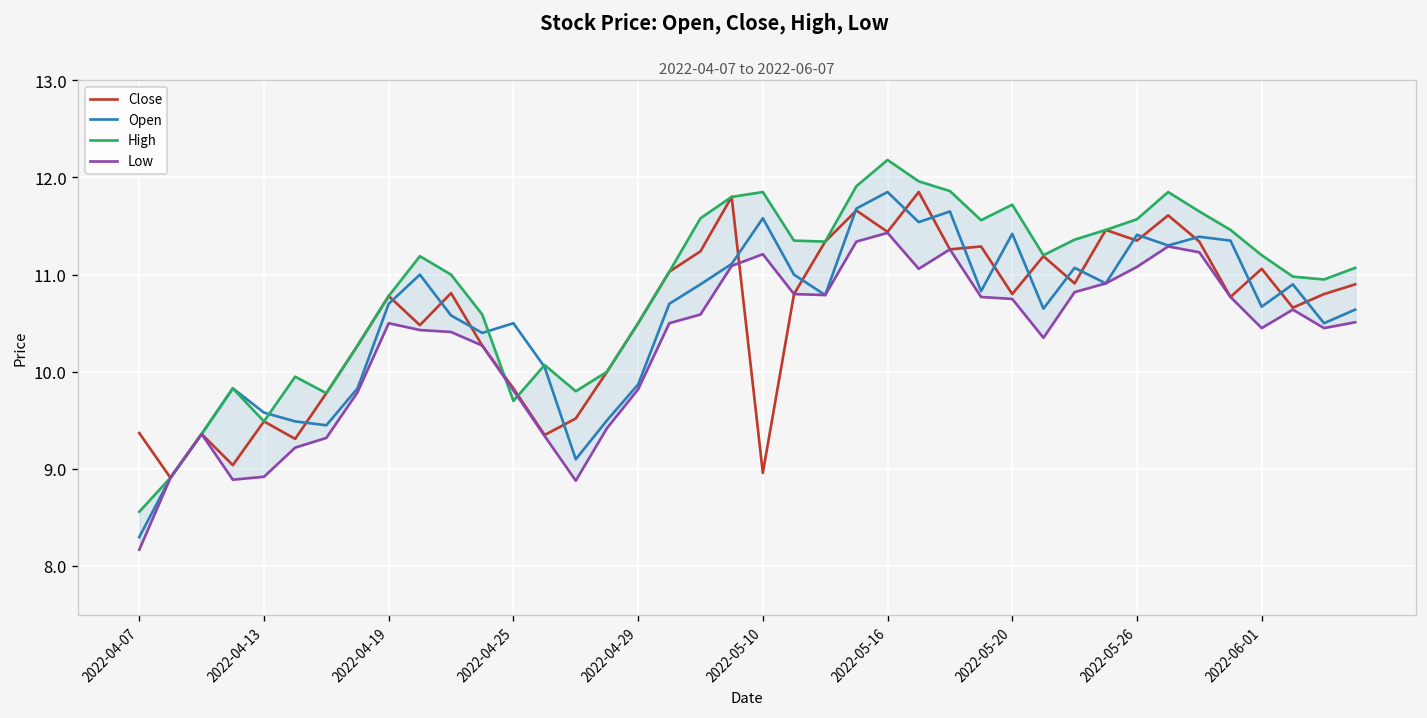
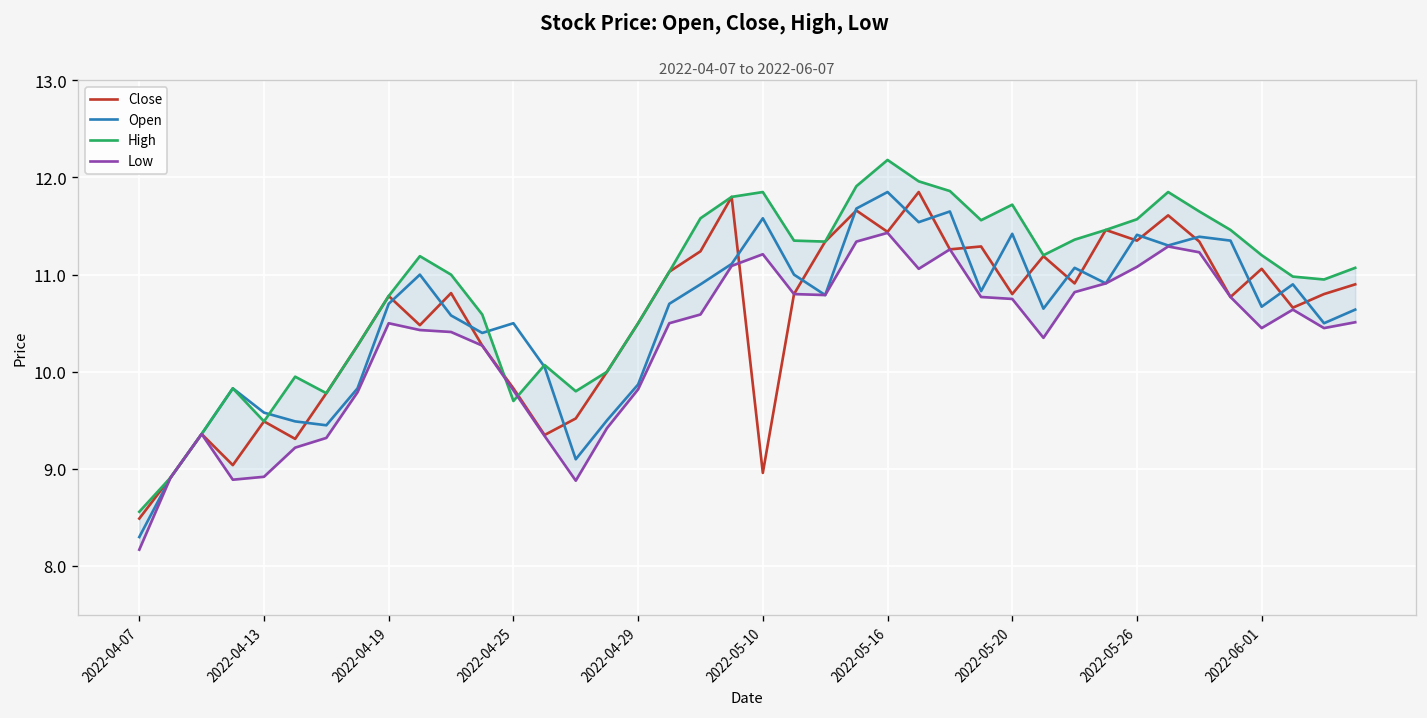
Close, 2022-04-07: 9.4 -> 8.5
